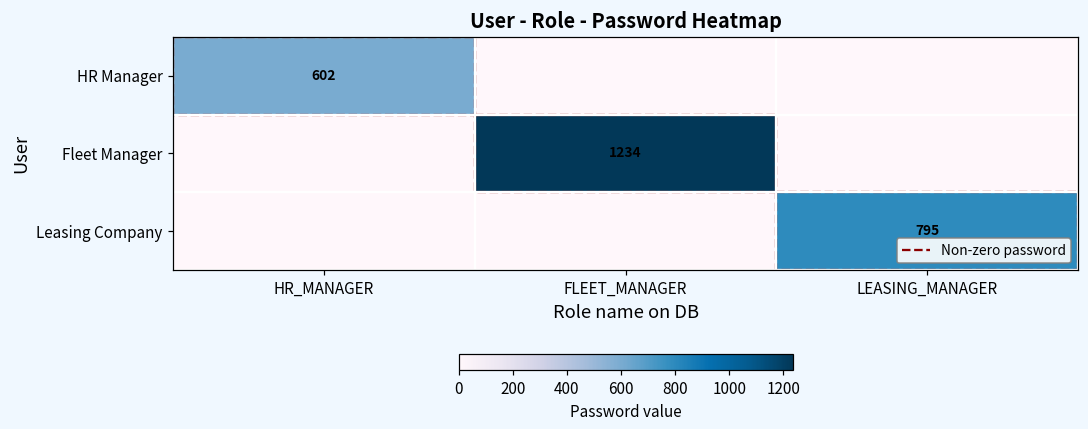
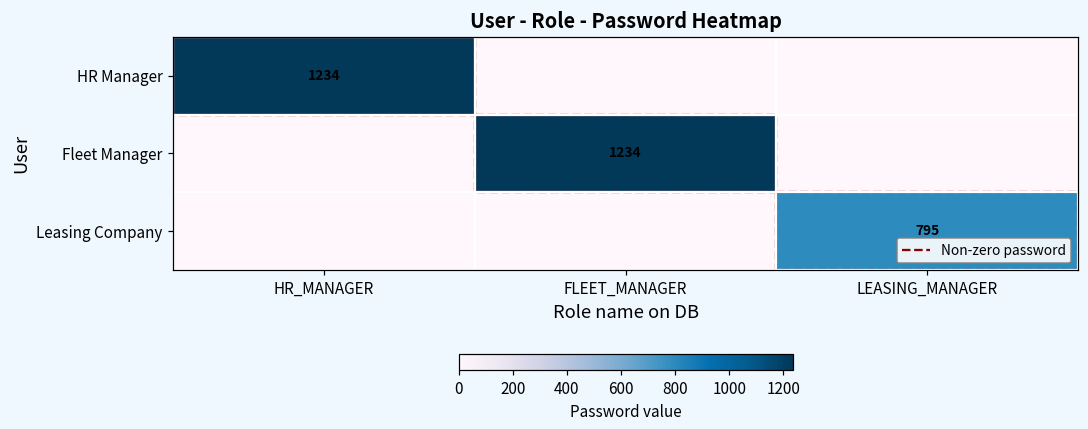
HR Manager, HR_MANAGER: 602 -> 1234
